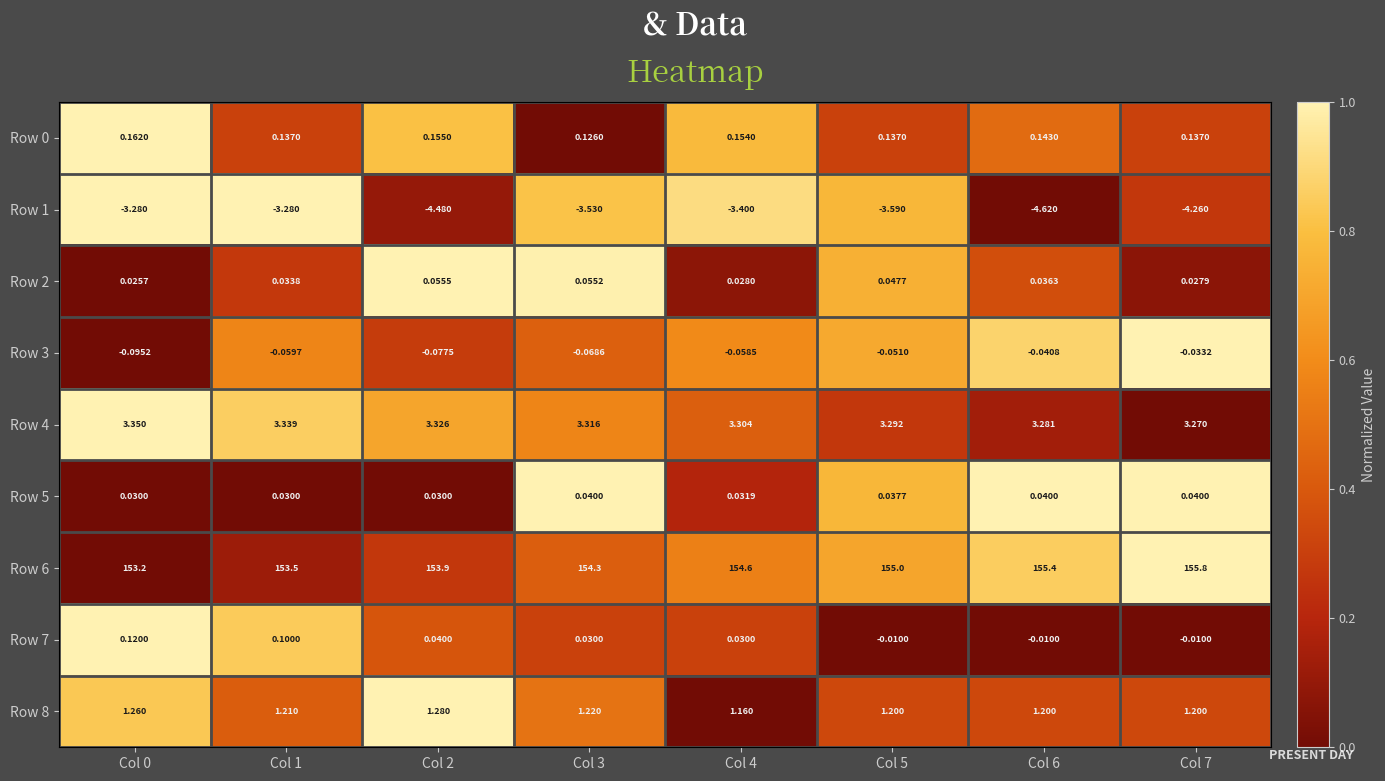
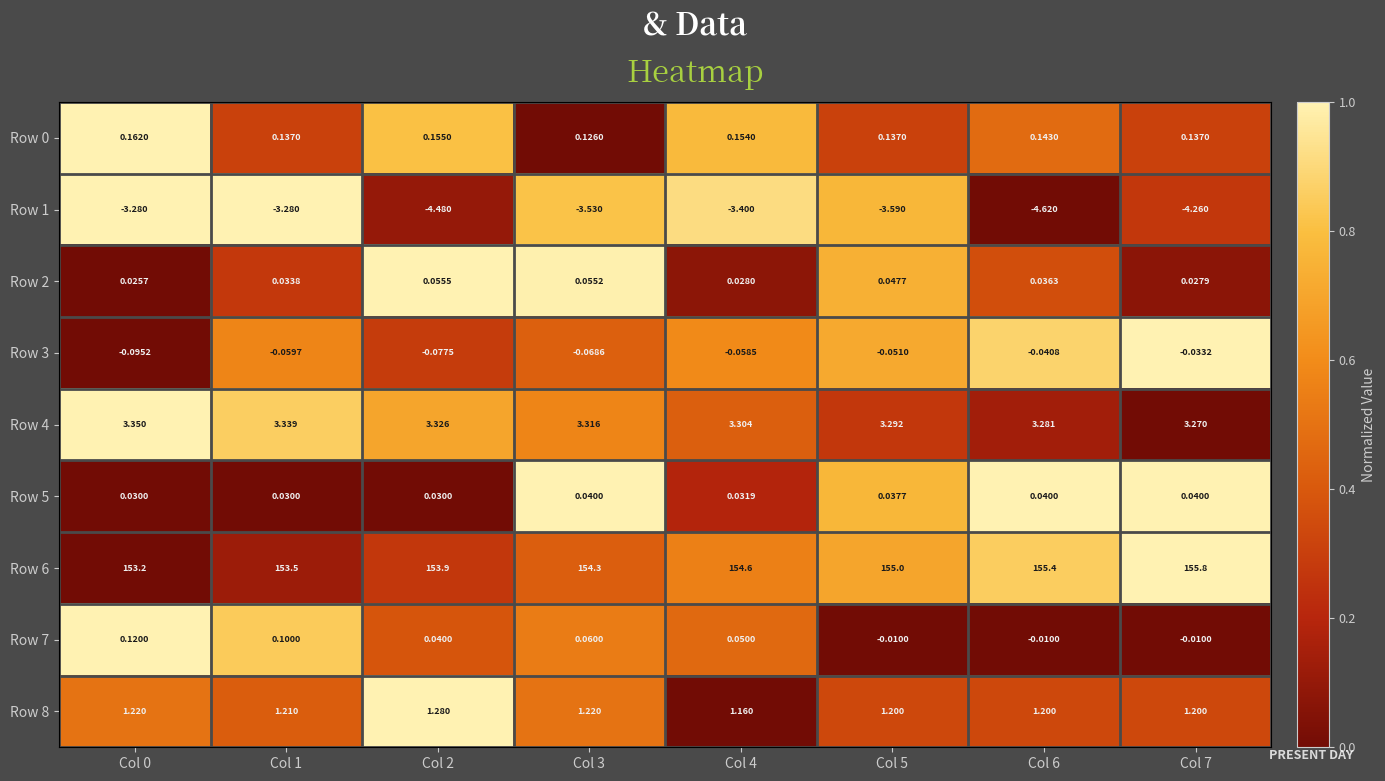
Row 7, Col 3: 0.0300 -> 0.0600
Row 7, Col 4: 0.0300 -> 0.0500
Row 8, Col 0: 1.260 -> 1.220
